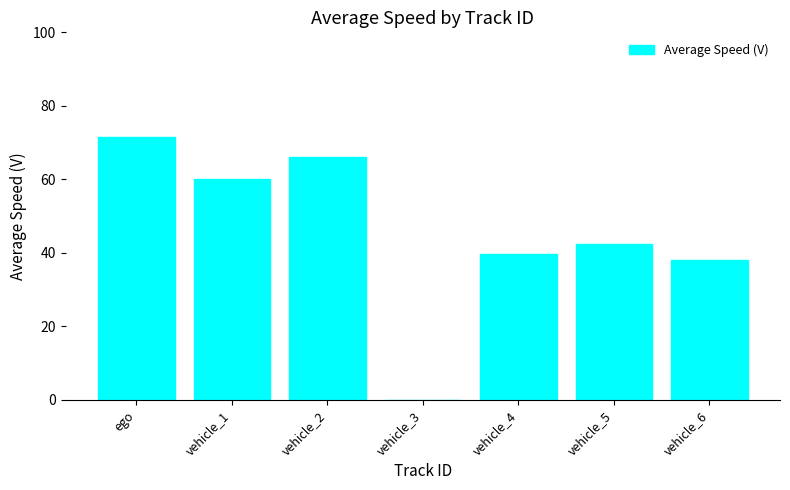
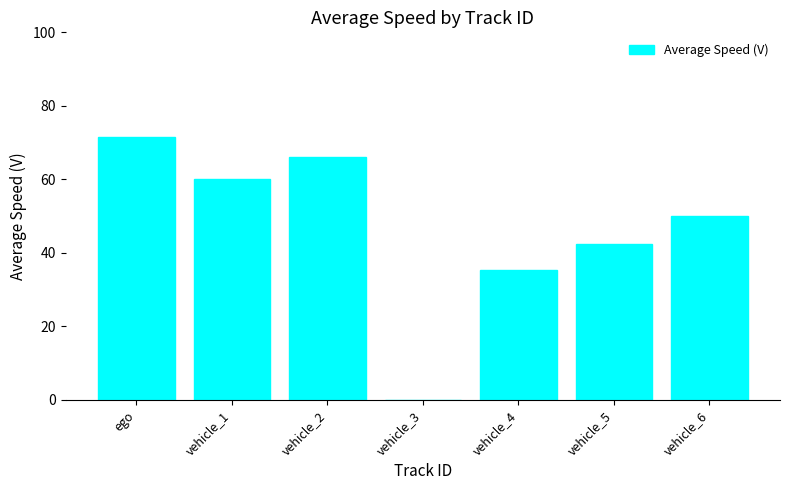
vehicle_4: 40 -> 35
vehicle_6: 38 -> 50
